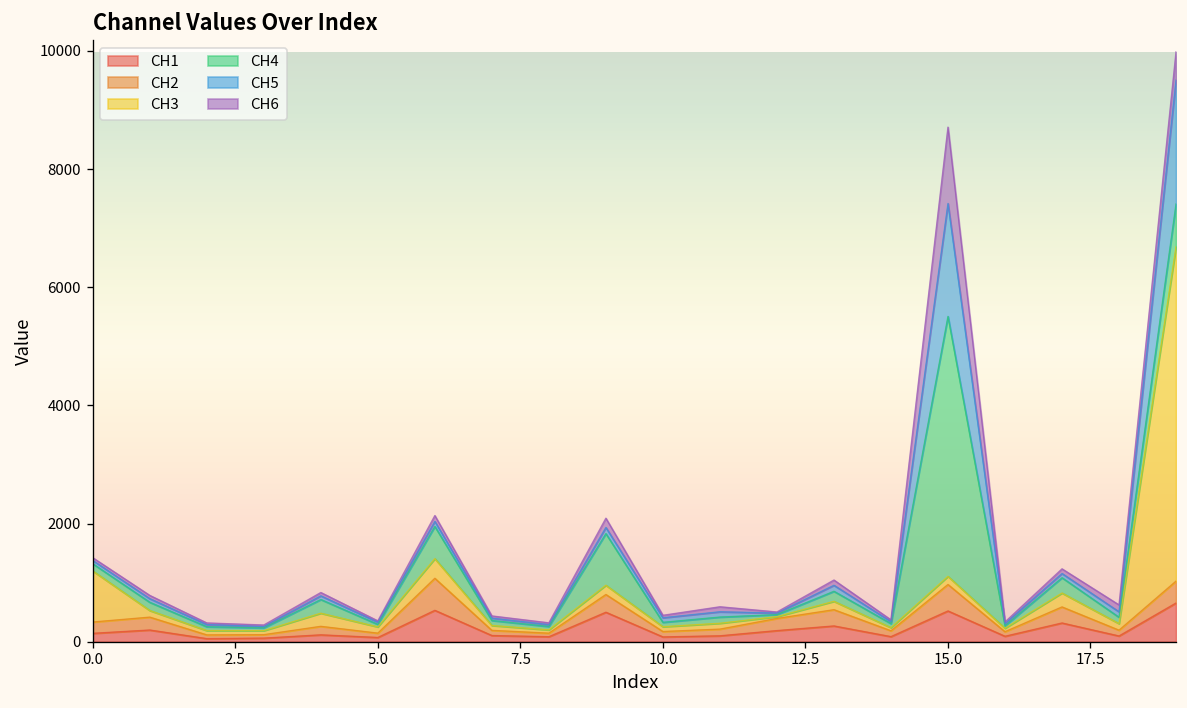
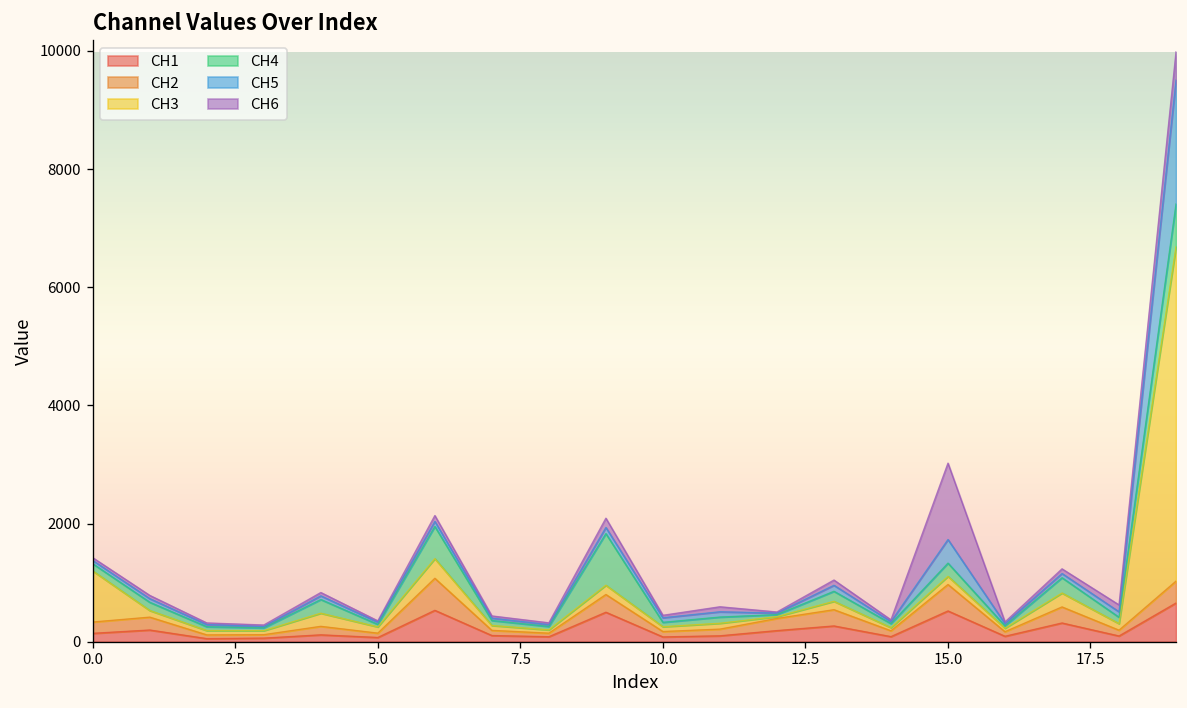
CH4, 15.0: 4400 -> 200
CH5, 15.0: 1900 -> 400
